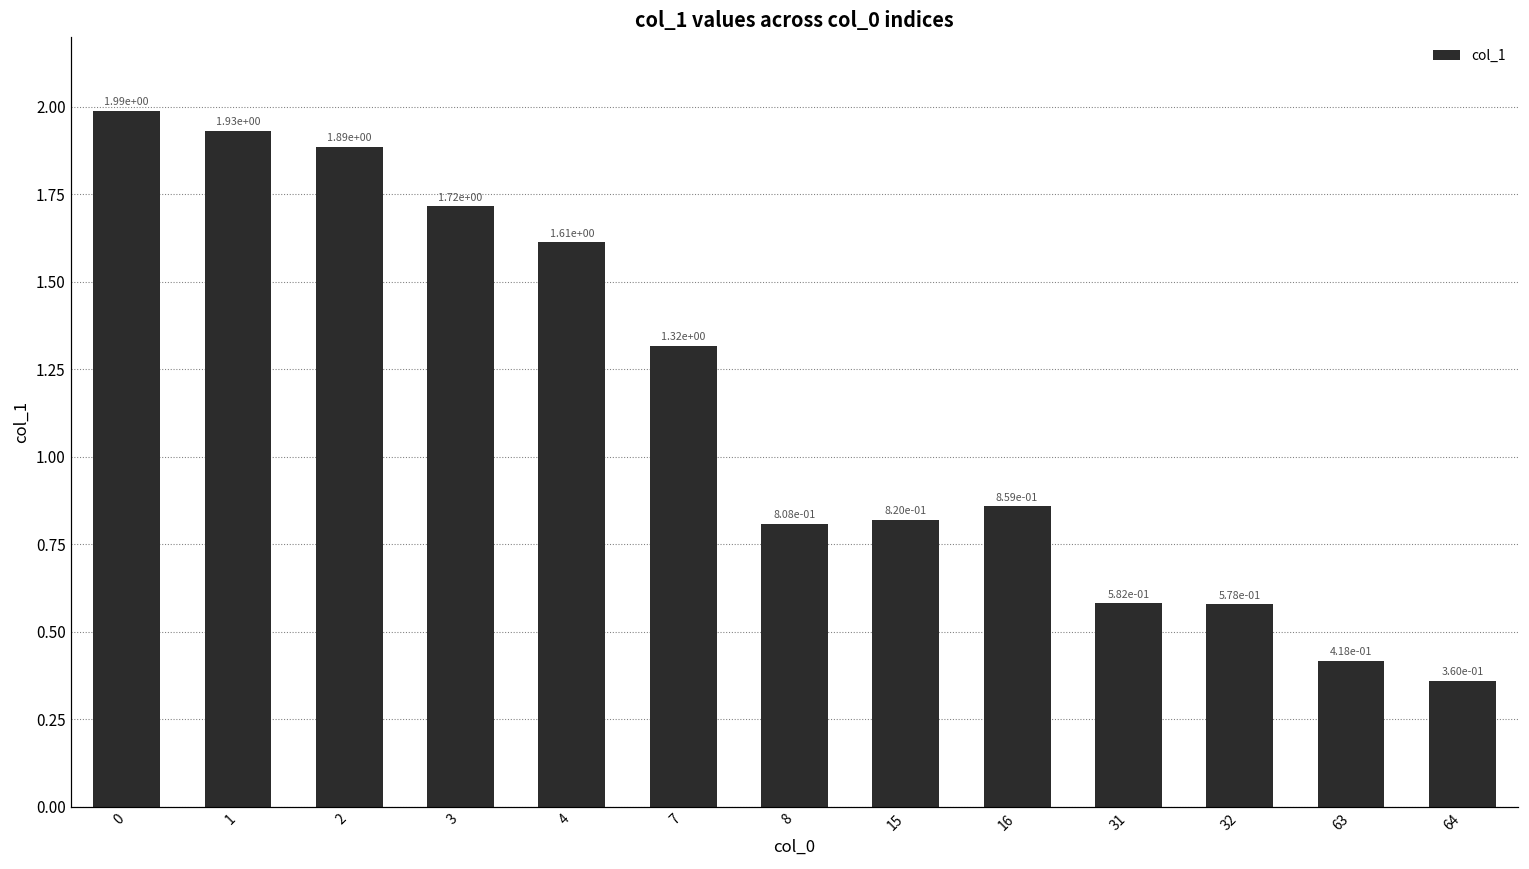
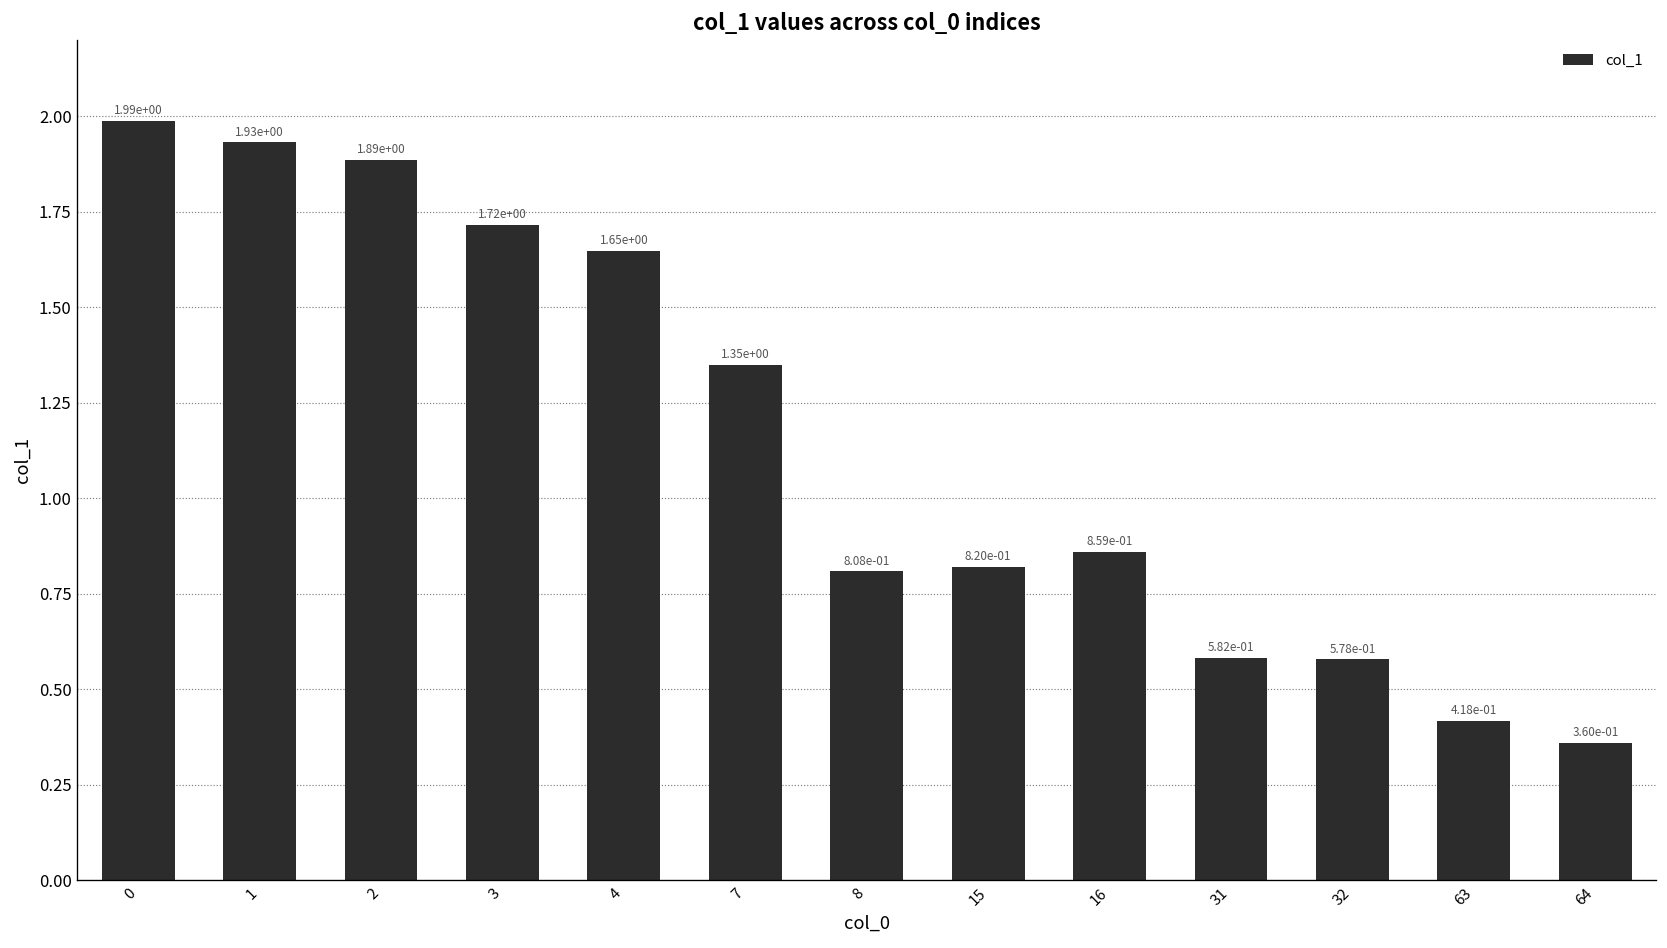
4: 1.61e+00 -> 1.65e+00
7: 1.32e+00 -> 1.35e+00
